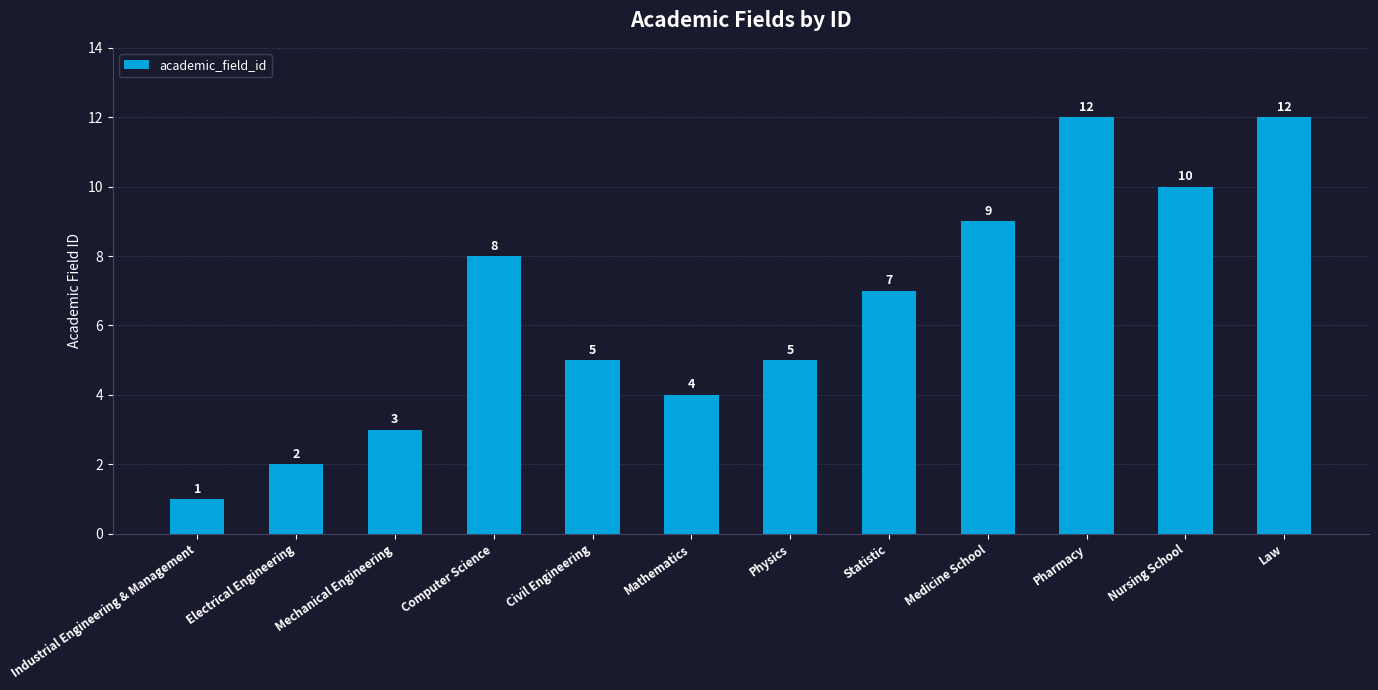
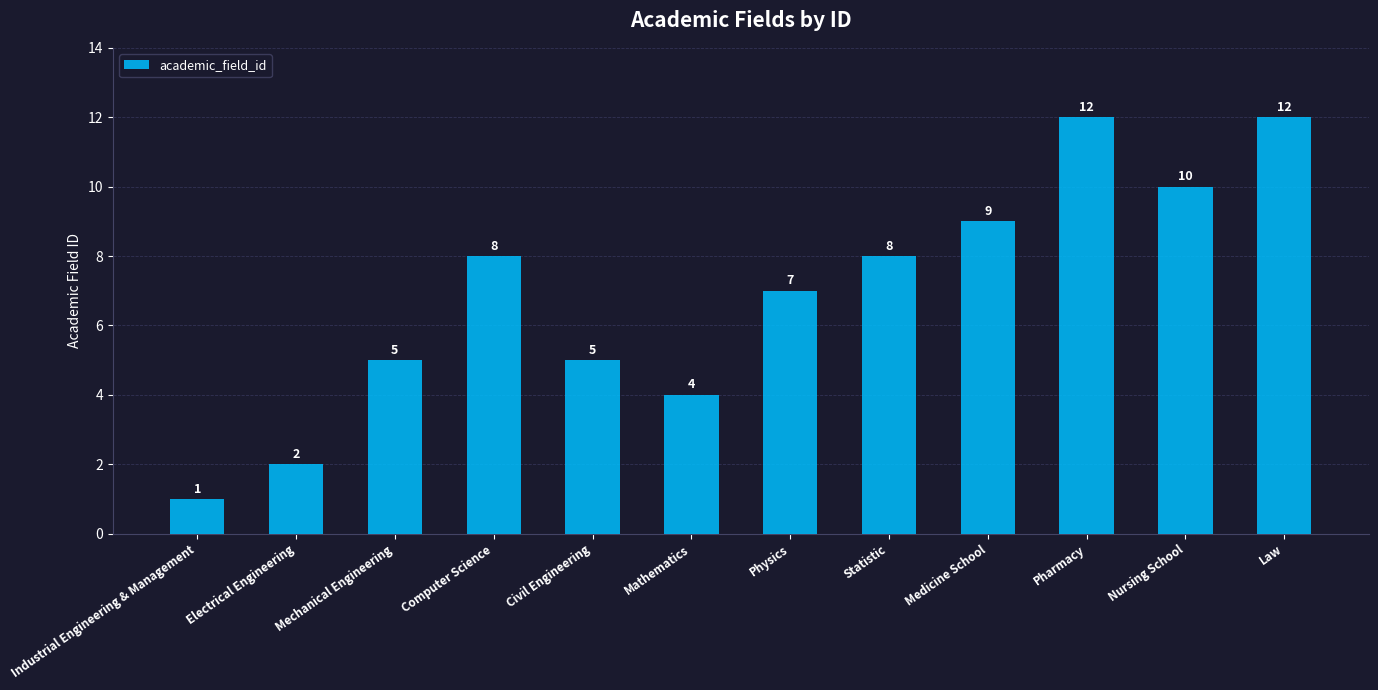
Mechanical Engineering: 3 -> 5
Physics: 5 -> 7
Statistic: 7 -> 8
